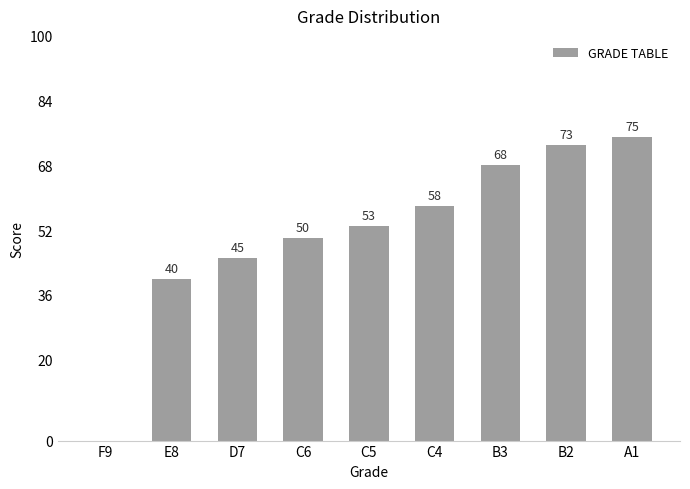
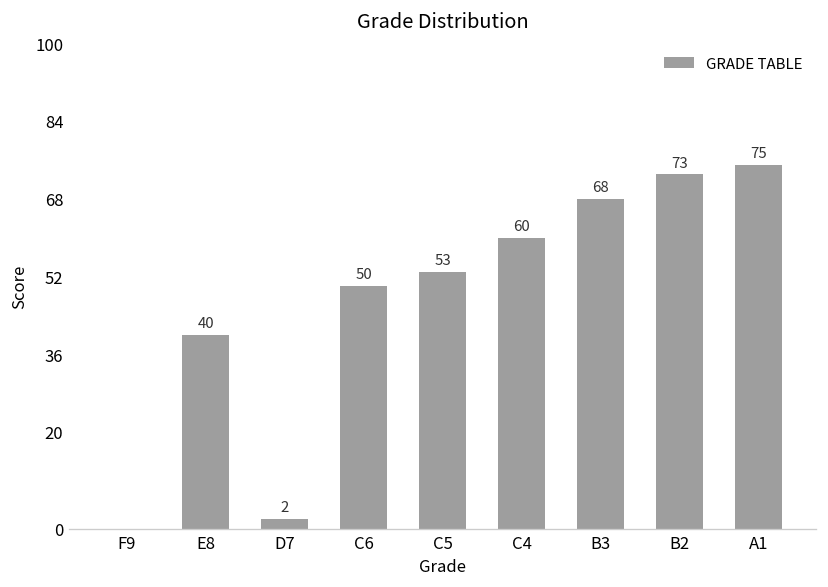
D7: 45 -> 2
C4: 58 -> 60
